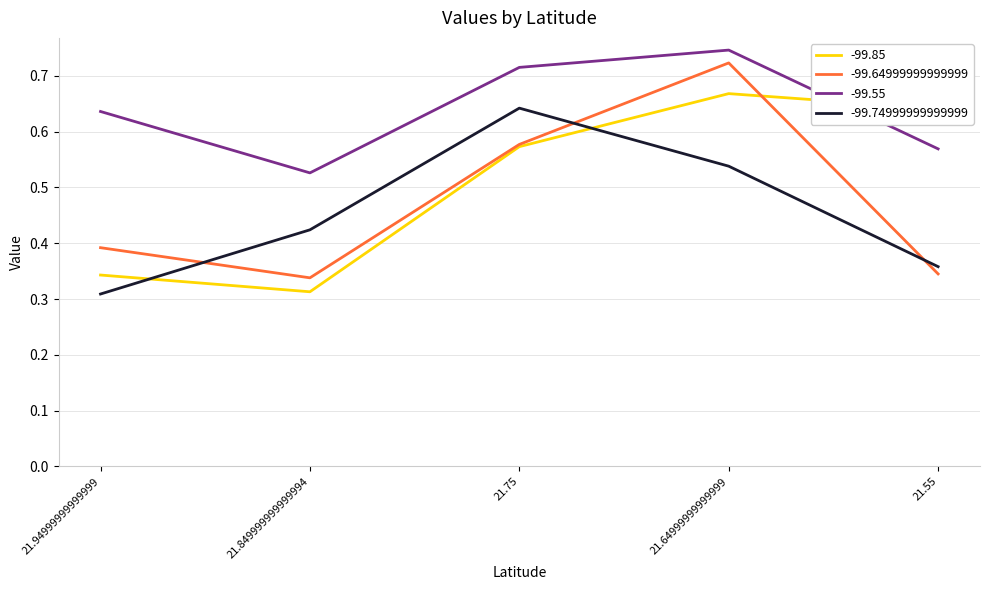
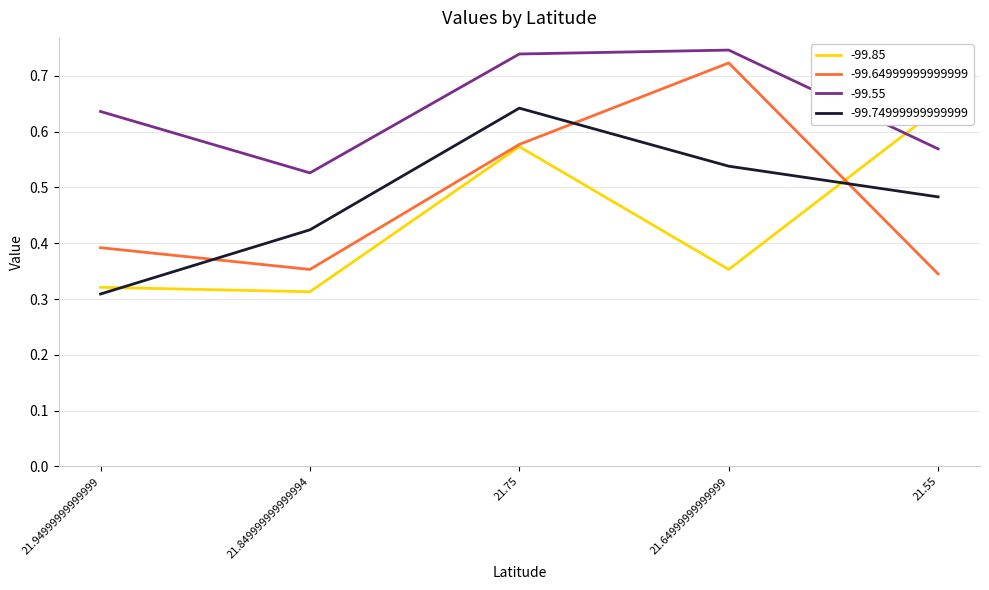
-99.85, 21.94999999999999: 0.34 -> 0.32
-99.64999999999999, 21.849999999999994: 0.34 -> 0.35
-99.55, 21.75: 0.72 -> 0.74
-99.85, 21.64999999999999: 0.67 -> 0.35
-99.74999999999999, 21.55: 0.36 -> 0.48
